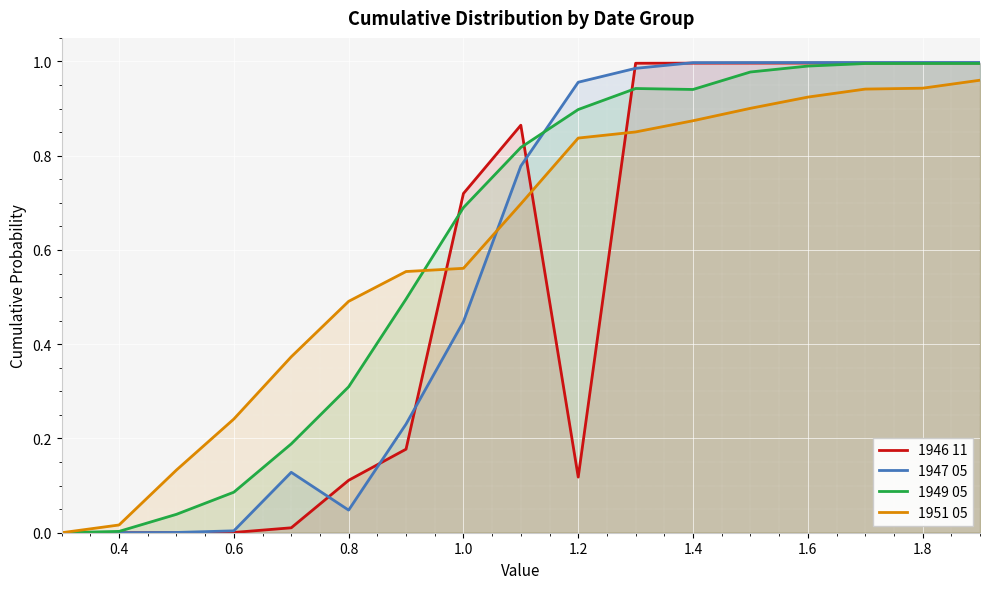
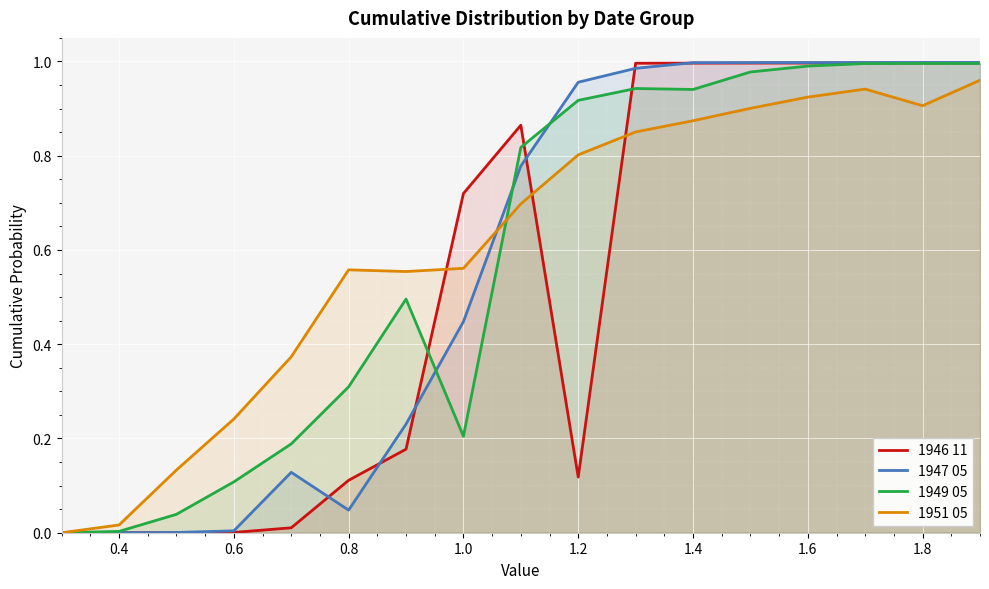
1949 05, 0.6: 0.09 -> 0.11
1951 05, 0.8: 0.49 -> 0.56
1949 05, 1.0: 0.69 -> 0.20
1949 05, 1.2: 0.90 -> 0.92
1951 05, 1.2: 0.84 -> 0.80
1951 05, 1.8: 0.94 -> 0.91
